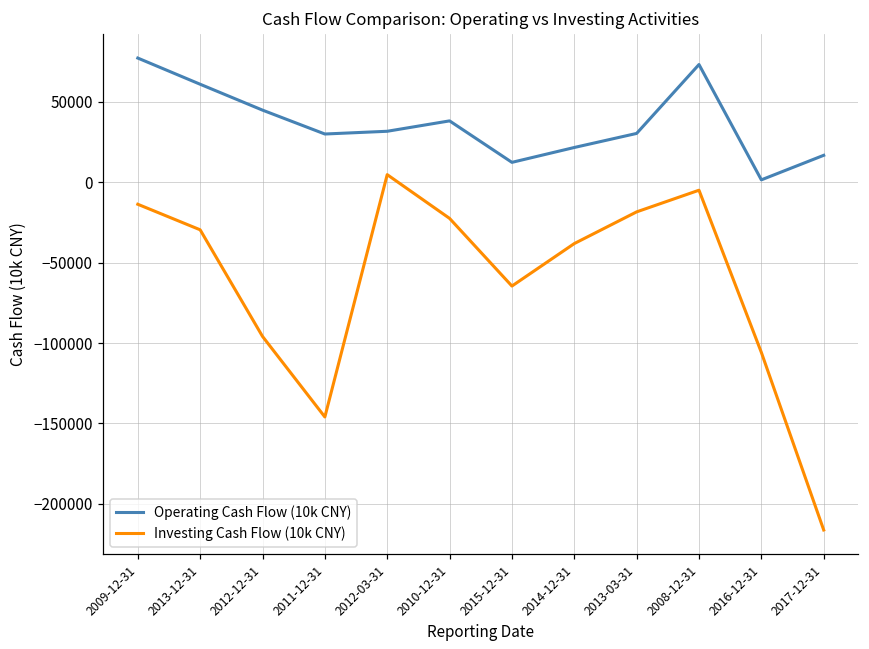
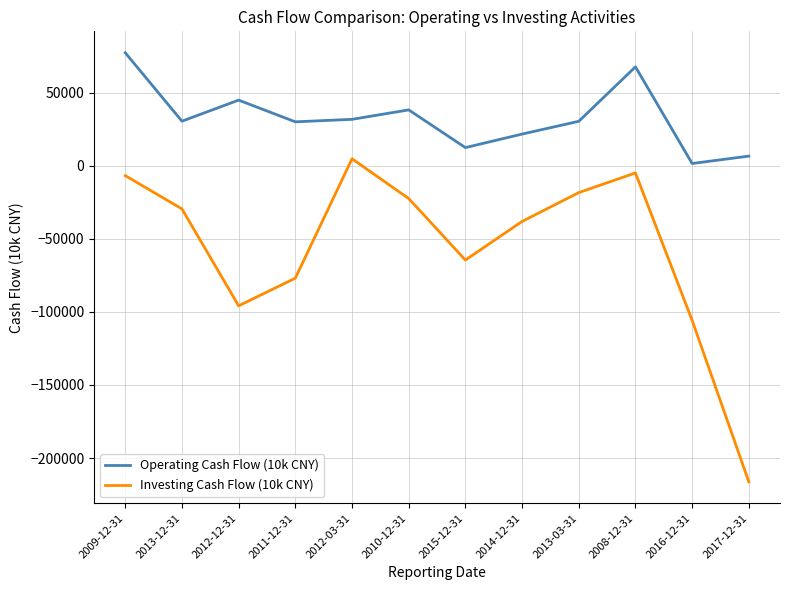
Investing Cash Flow (10k CNY), 2009-12-31: -14000 -> -7000
Operating Cash Flow (10k CNY), 2013-12-31: 61000 -> 30000
Investing Cash Flow (10k CNY), 2011-12-31: -146000 -> -77000
Operating Cash Flow (10k CNY), 2008-12-31: 73000 -> 68000
Operating Cash Flow (10k CNY), 2017-12-31: 17000 -> 7000
